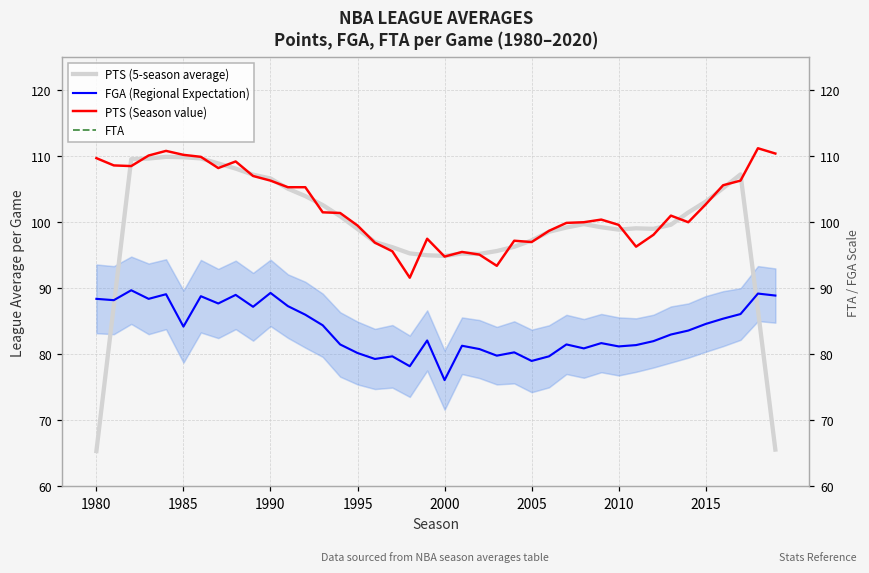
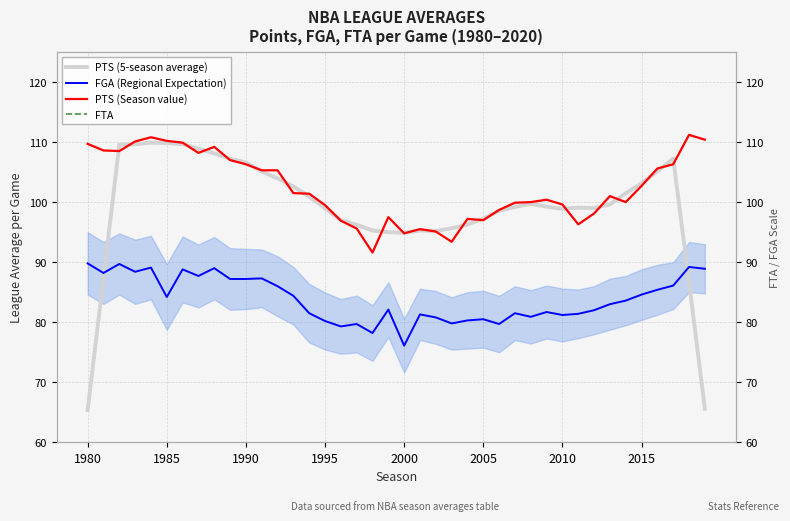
FGA (Regional Expectation), 1980: 88 -> 90
FGA (Regional Expectation), 1990: 89 -> 87
FGA (Regional Expectation), 2005: 79 -> 81
